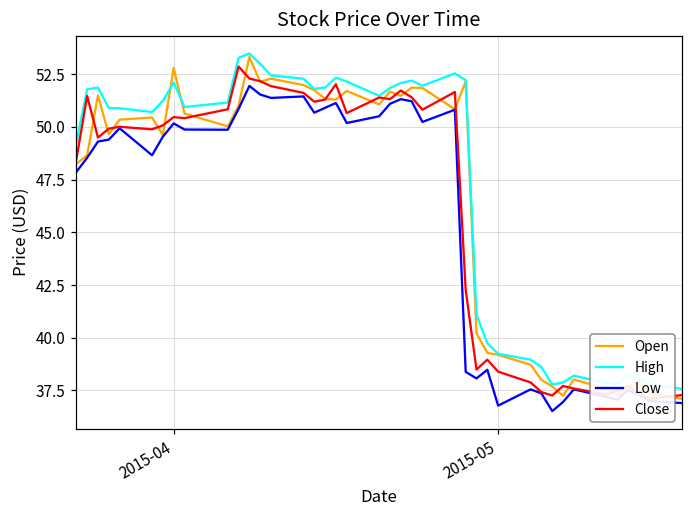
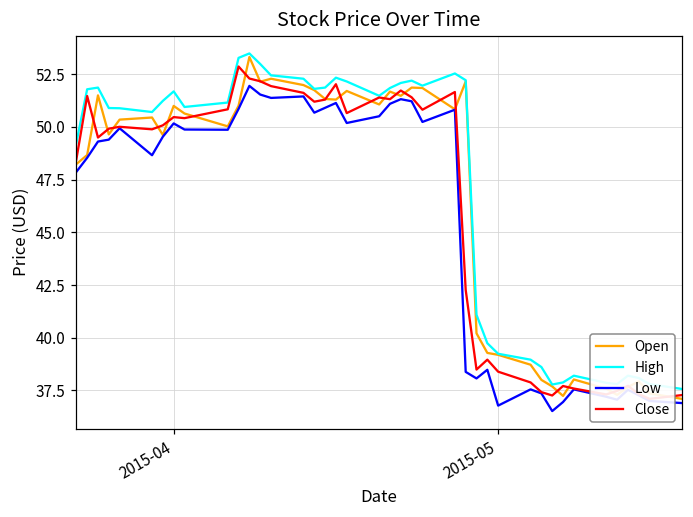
Open, 2015-04: 52.8 -> 51.0
High, 2015-04: 52.1 -> 51.7
